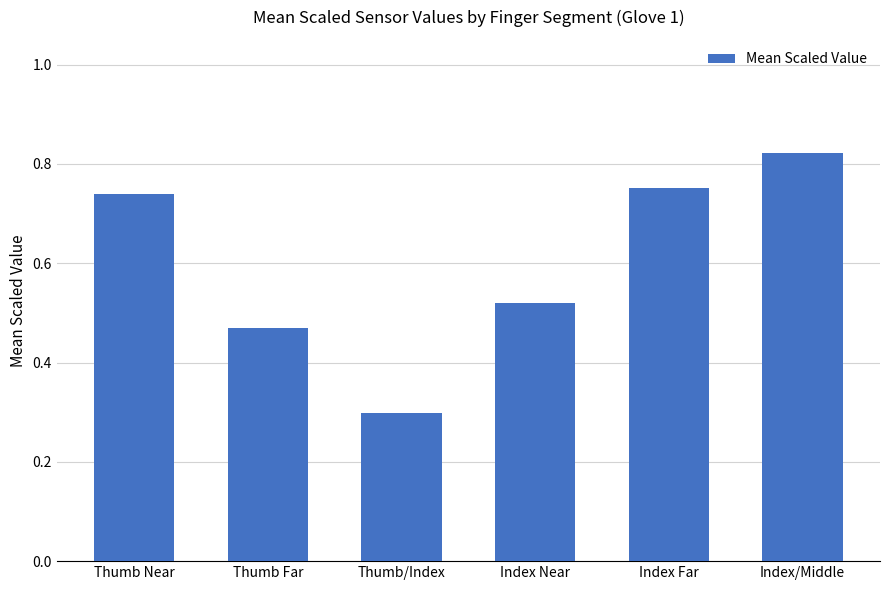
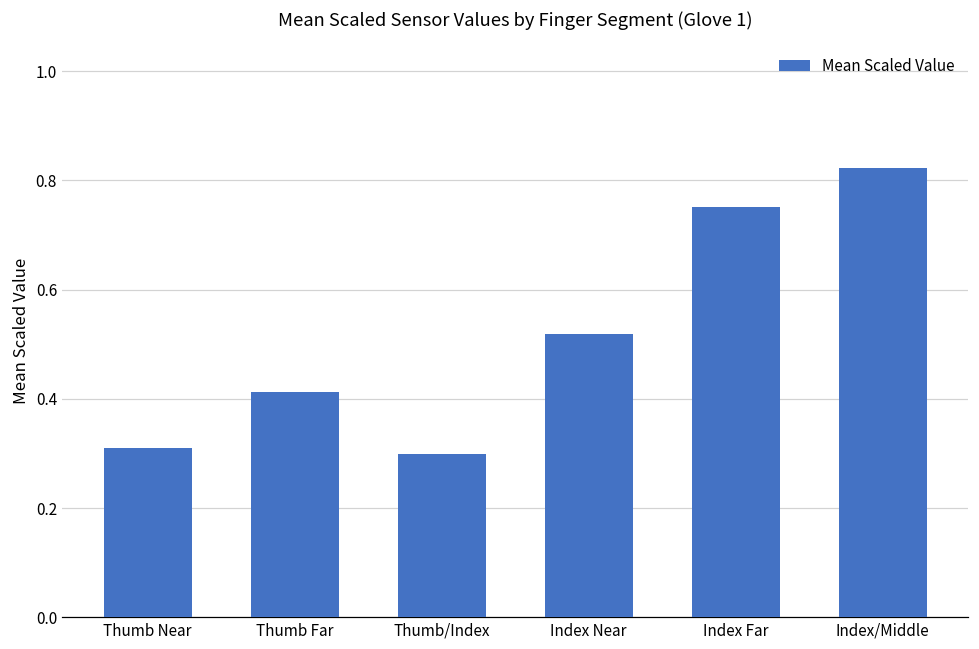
Thumb Near: 0.74 -> 0.31
Thumb Far: 0.47 -> 0.41
